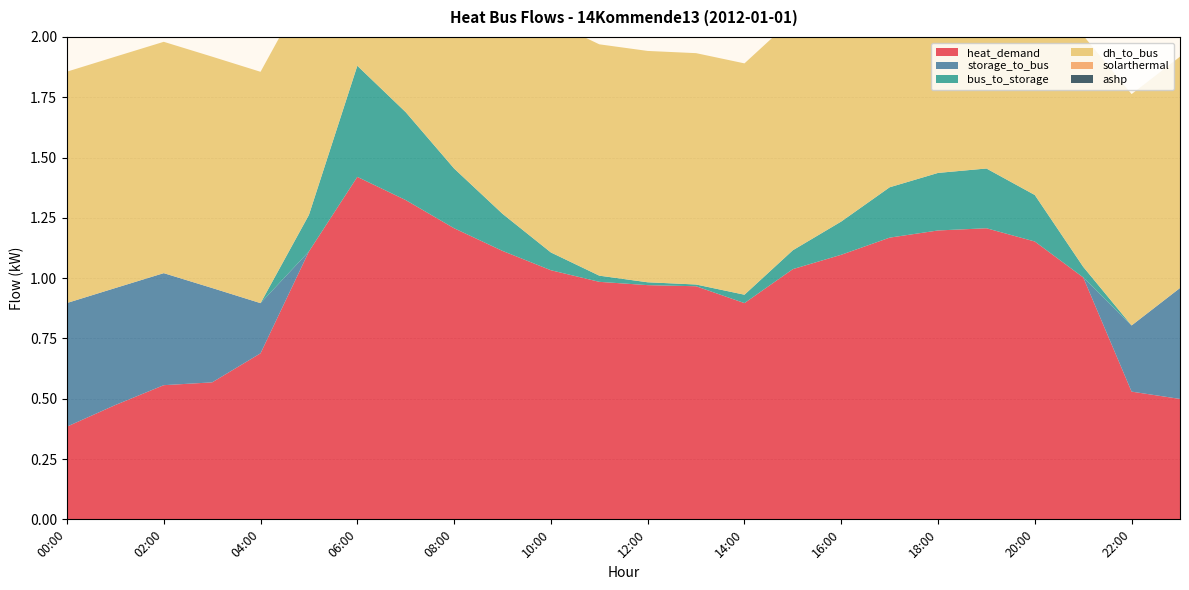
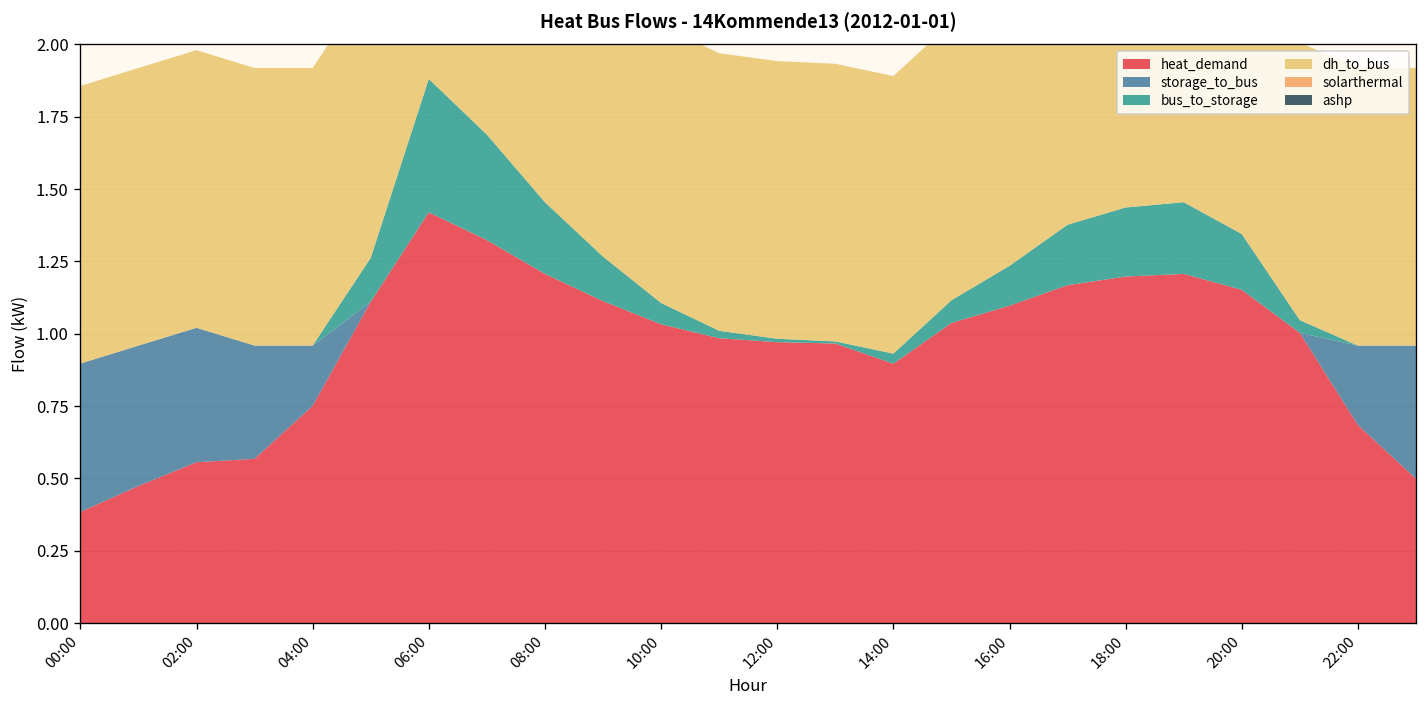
heat_demand, 04:00: 0.69 -> 0.75
heat_demand, 22:00: 0.53 -> 0.68
